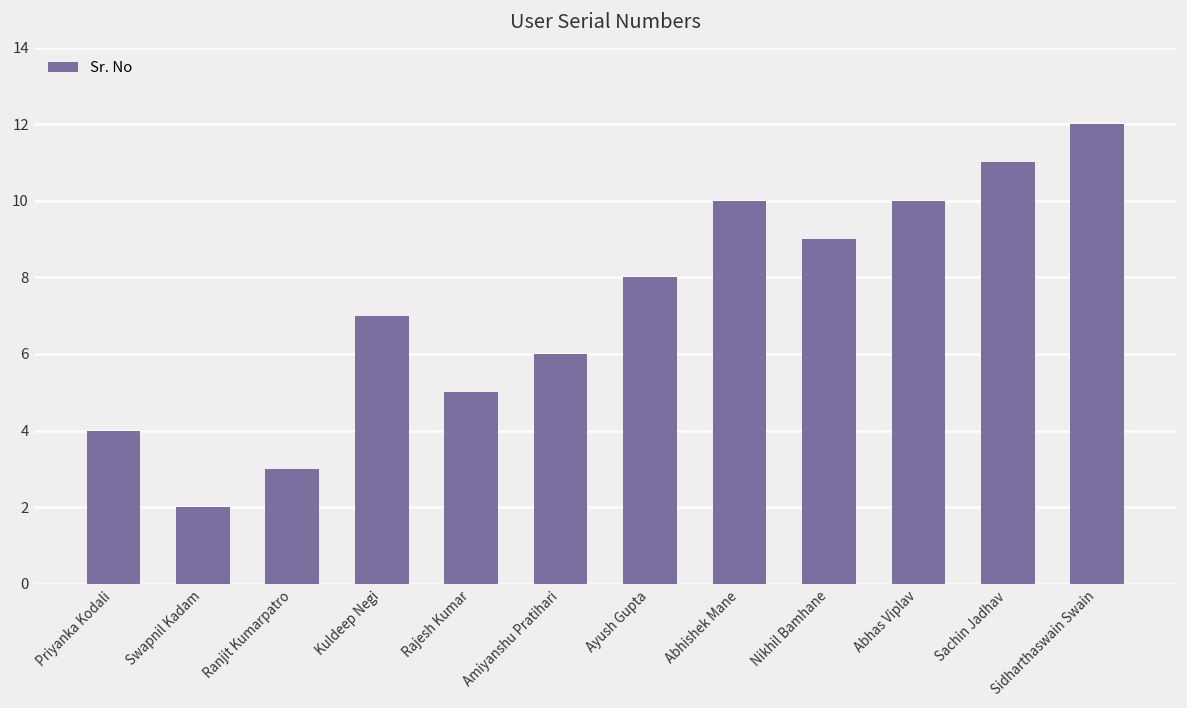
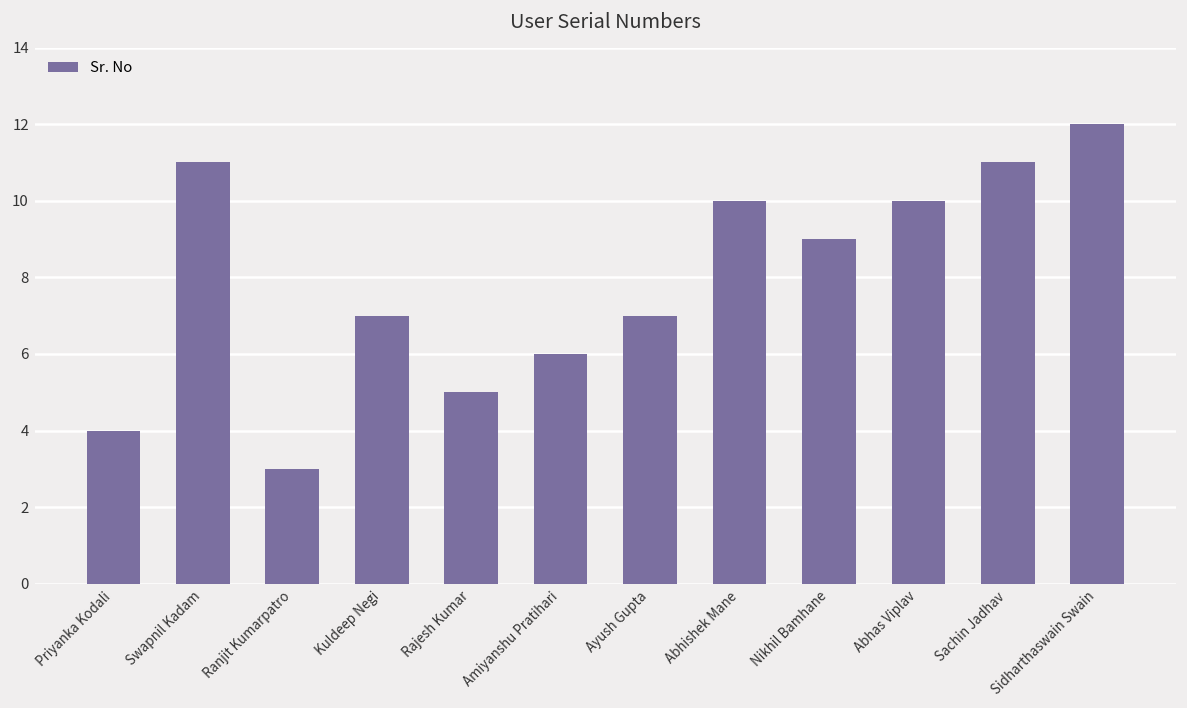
Swapnil Kadam: 2 -> 11
Ayush Gupta: 8 -> 7
